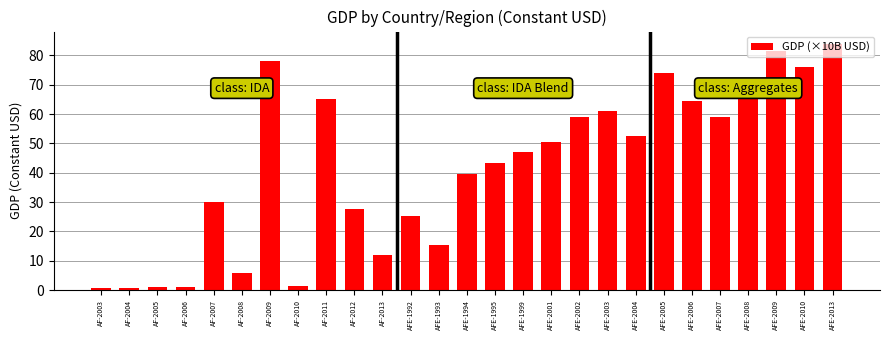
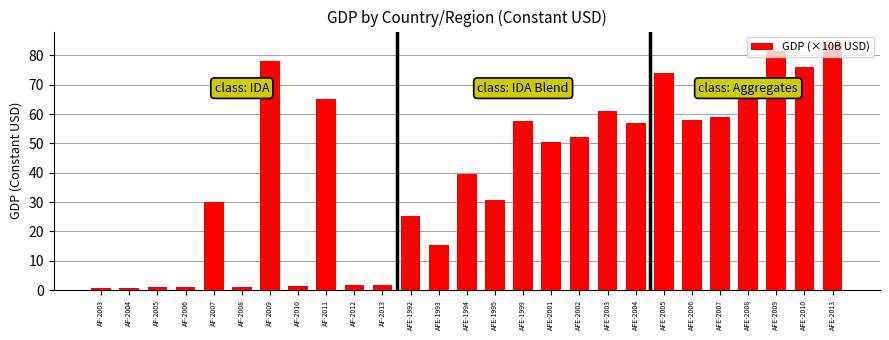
AF-2008: 6 -> 1
AF-2012: 28 -> 2
AF-2013: 12 -> 2
AFE-1995: 43 -> 31
AFE-1999: 47 -> 58
AFE-2002: 59 -> 52
AFE-2004: 52 -> 57
AFE-2006: 64 -> 58
